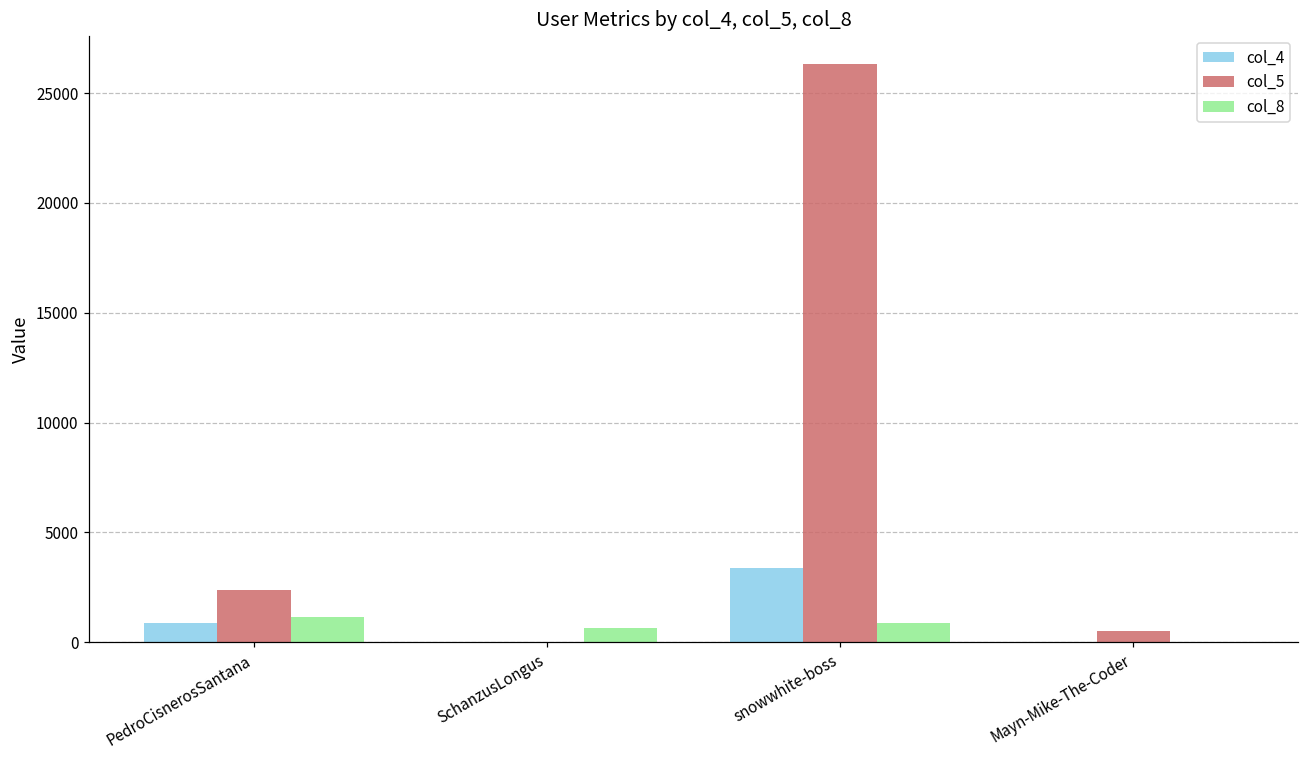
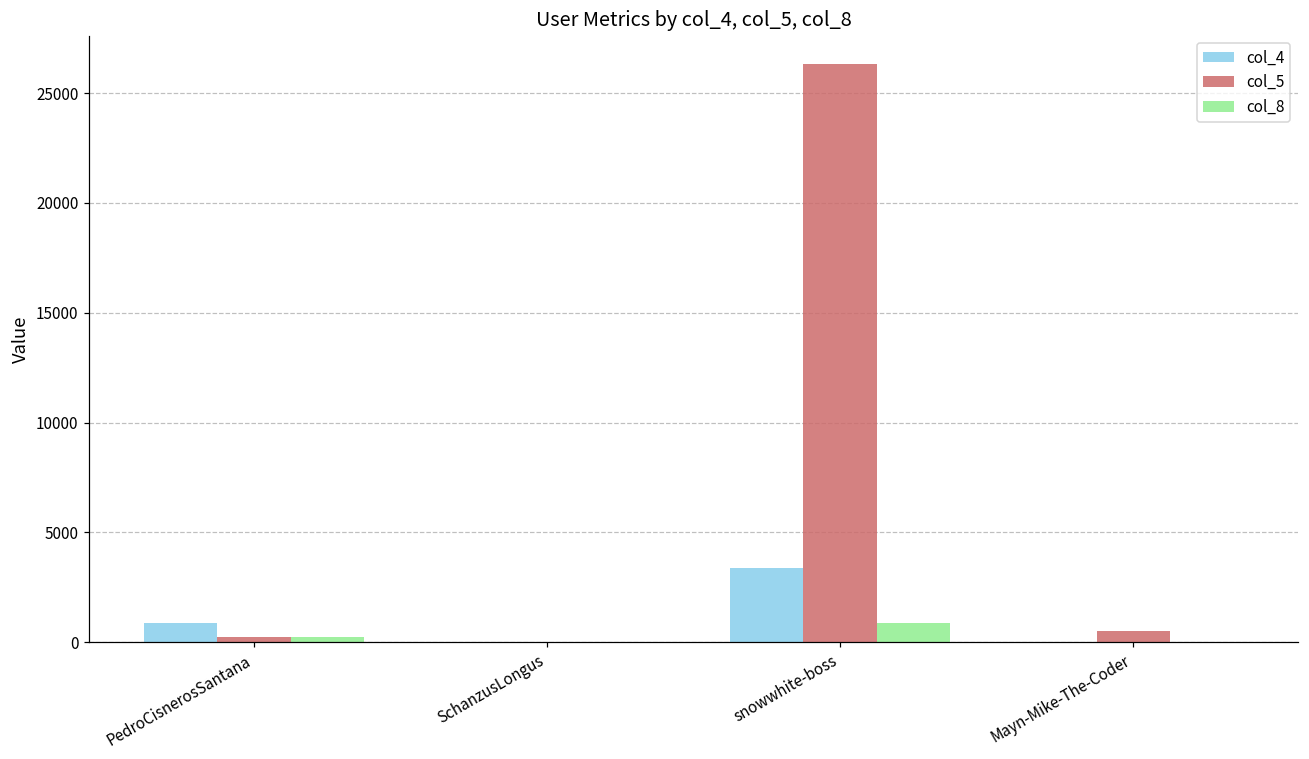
col_5, PedroCisnerosSantana: 2400 -> 300
col_8, PedroCisnerosSantana: 1200 -> 200
col_8, SchanzusLongus: 700 -> 0
